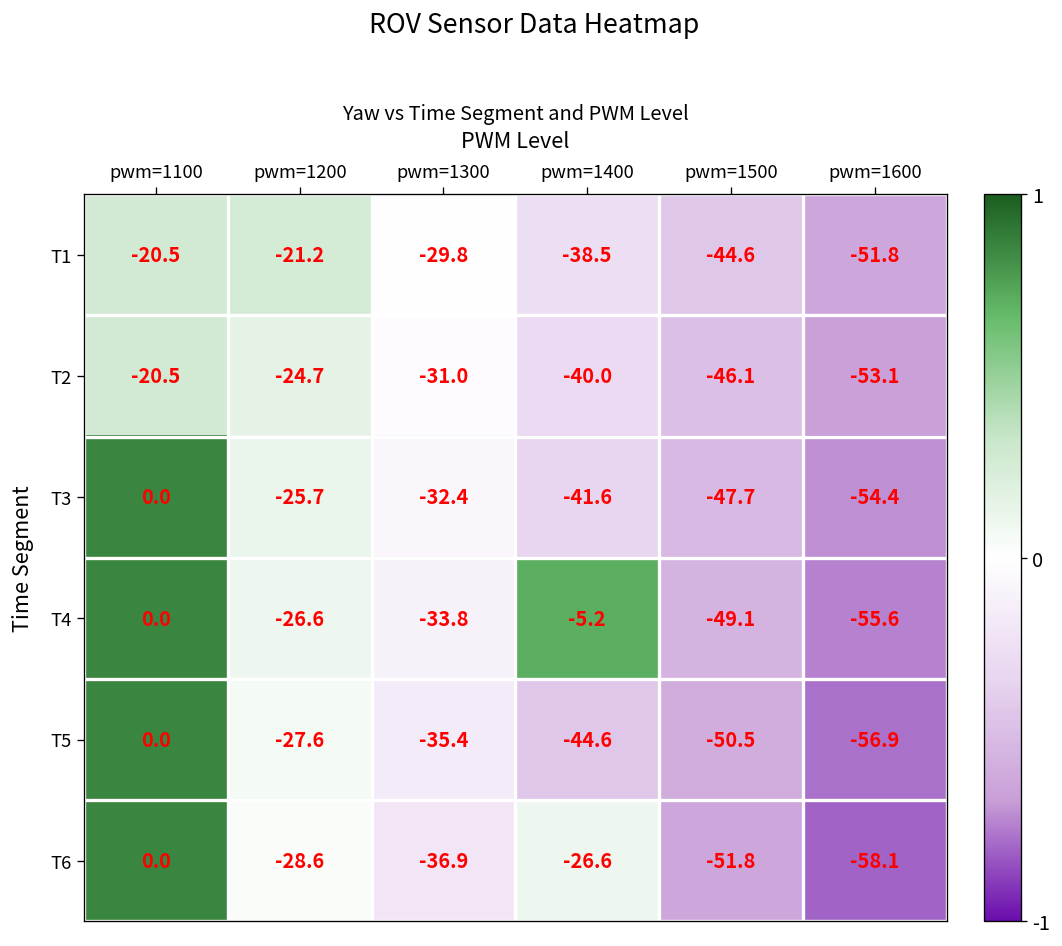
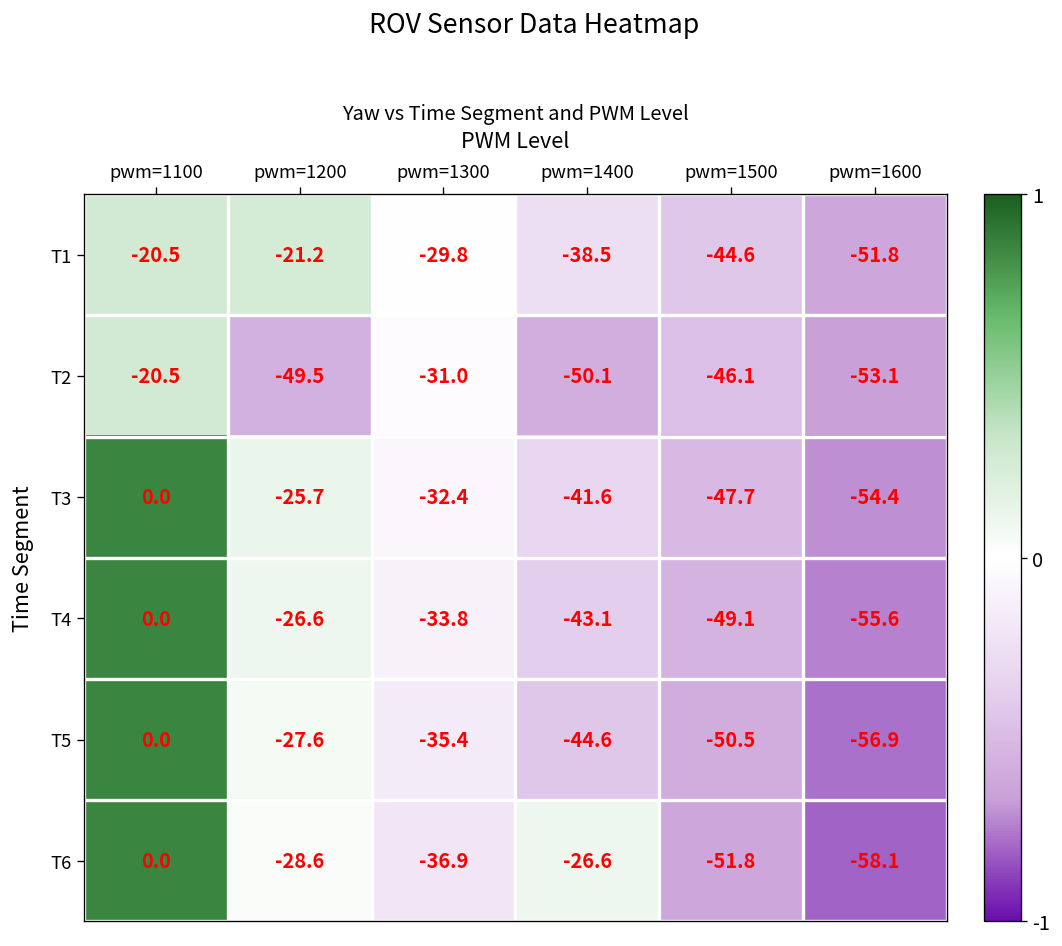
T2, pwm=1200: -24.7 -> -49.5
T2, pwm=1400: -40.0 -> -50.1
T4, pwm=1400: -5.2 -> -43.1
